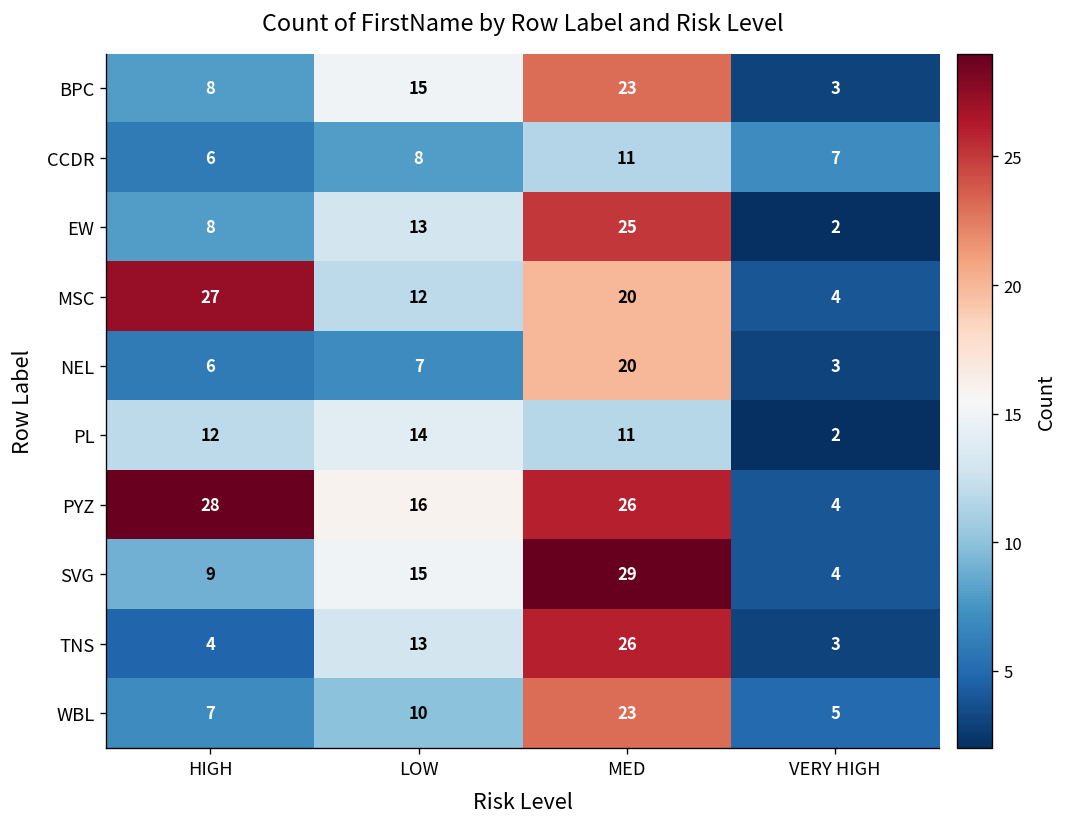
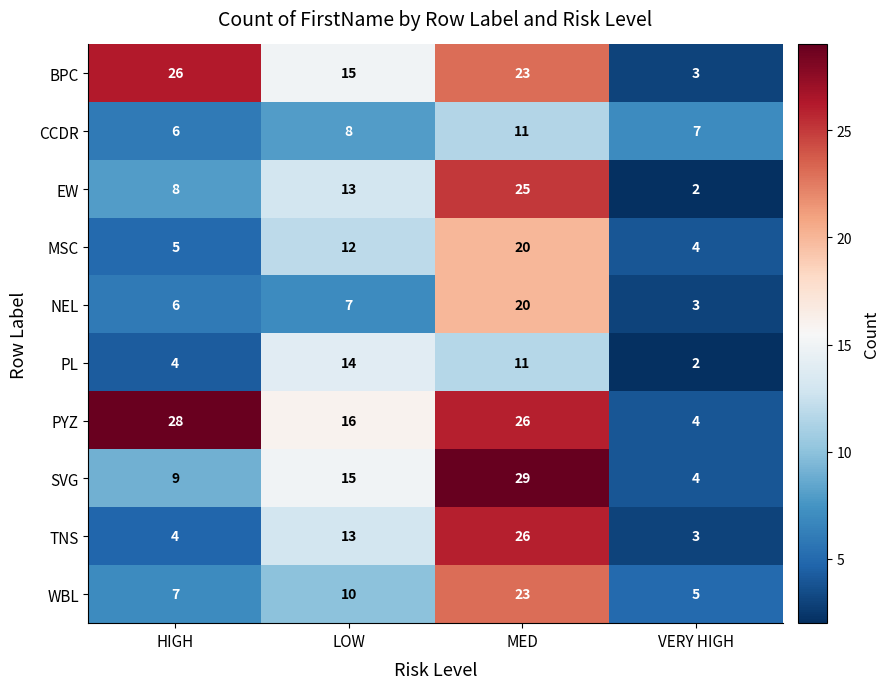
BPC, HIGH: 8 -> 26
MSC, HIGH: 27 -> 5
PL, HIGH: 12 -> 4
